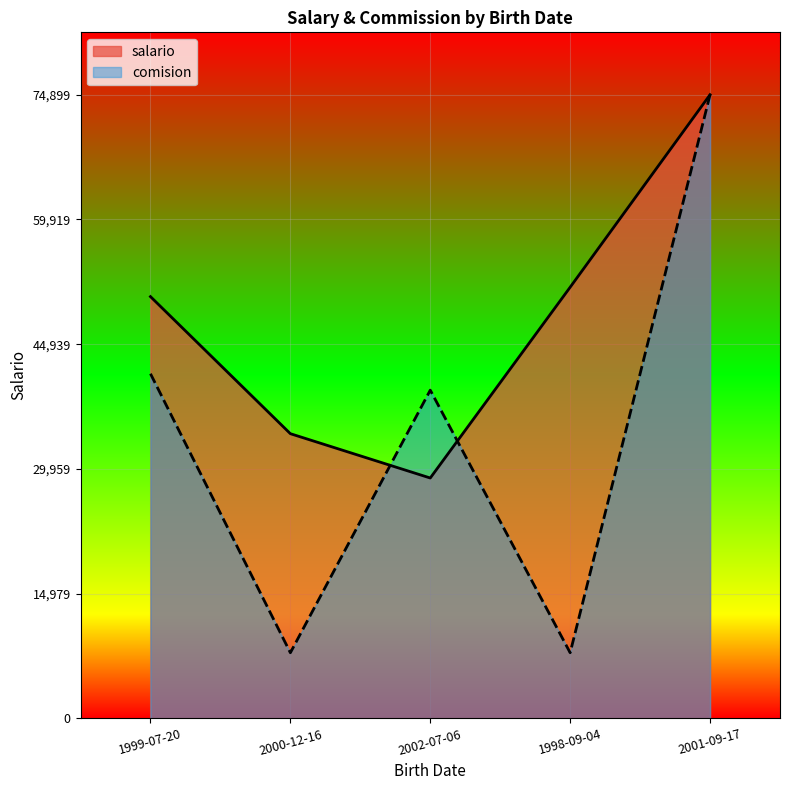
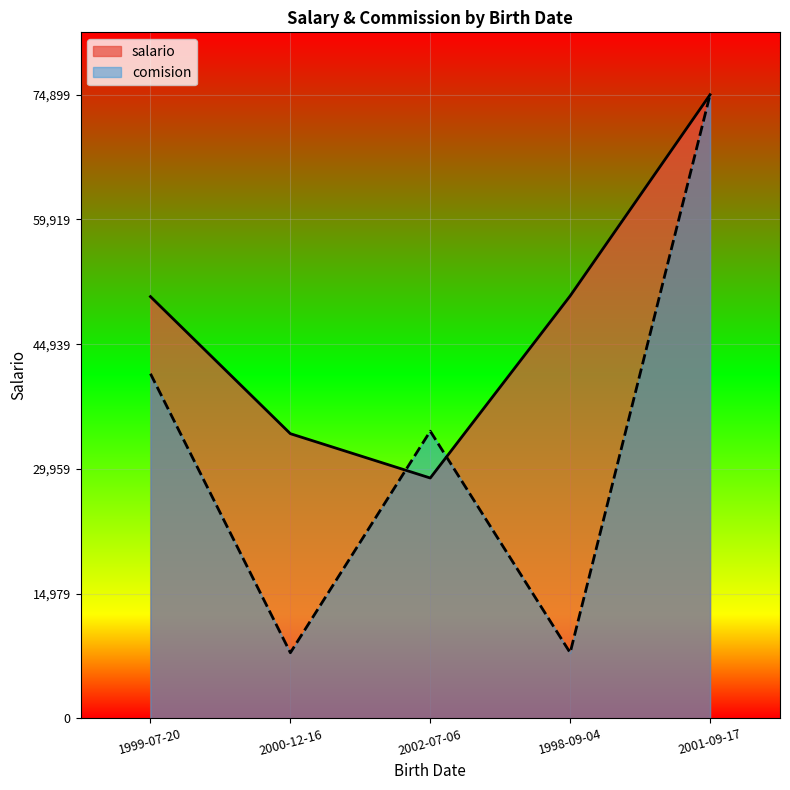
comision, 2002-07-06: 39,000 -> 34,000
salario, 1998-09-04: 52,000 -> 51,000
